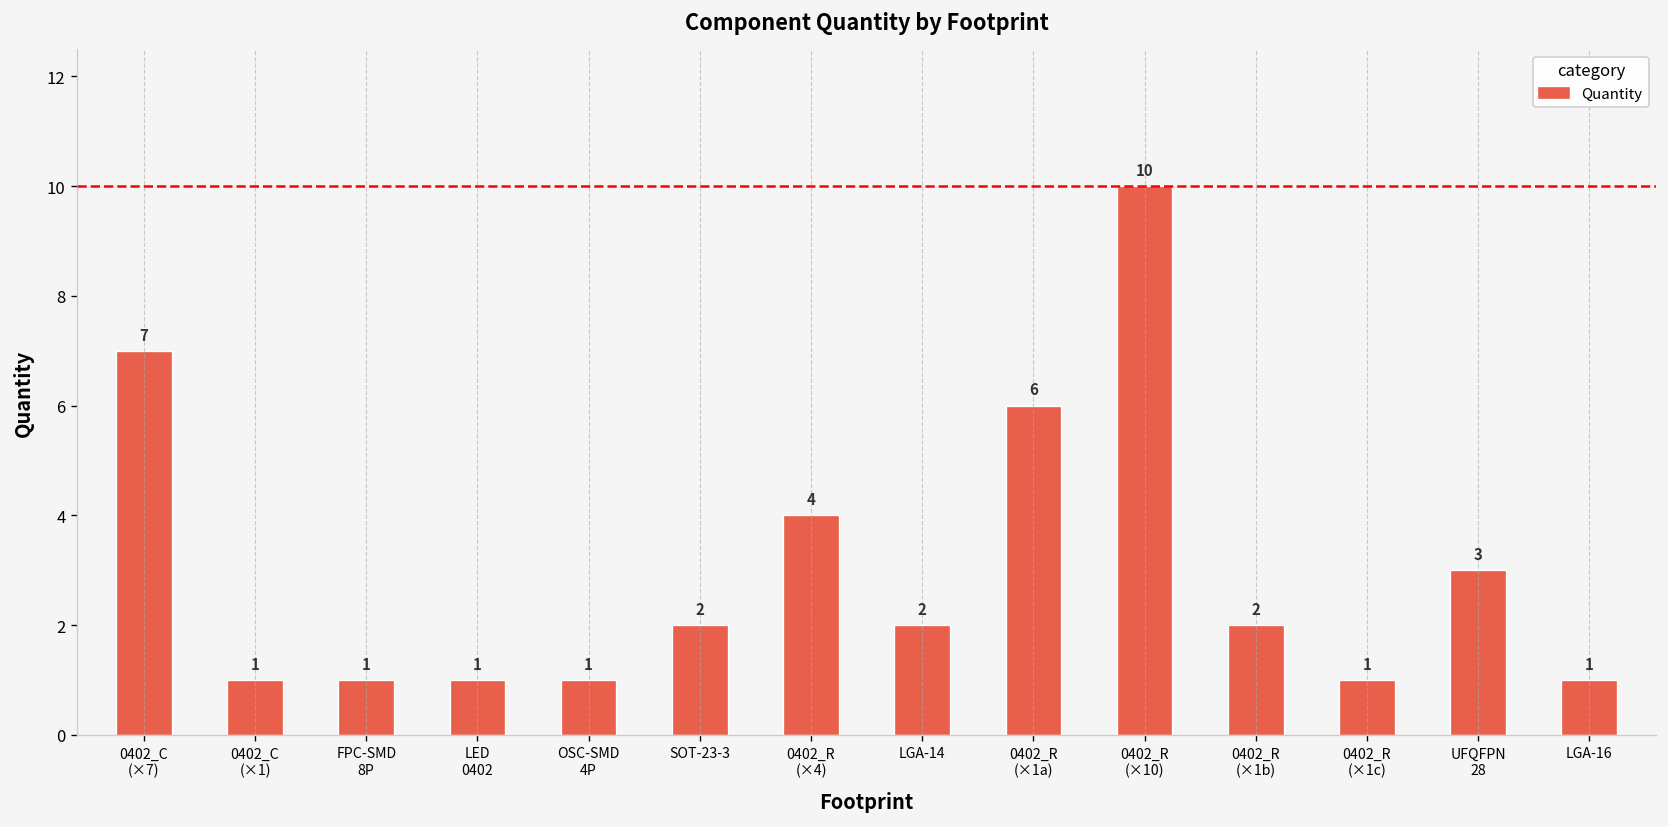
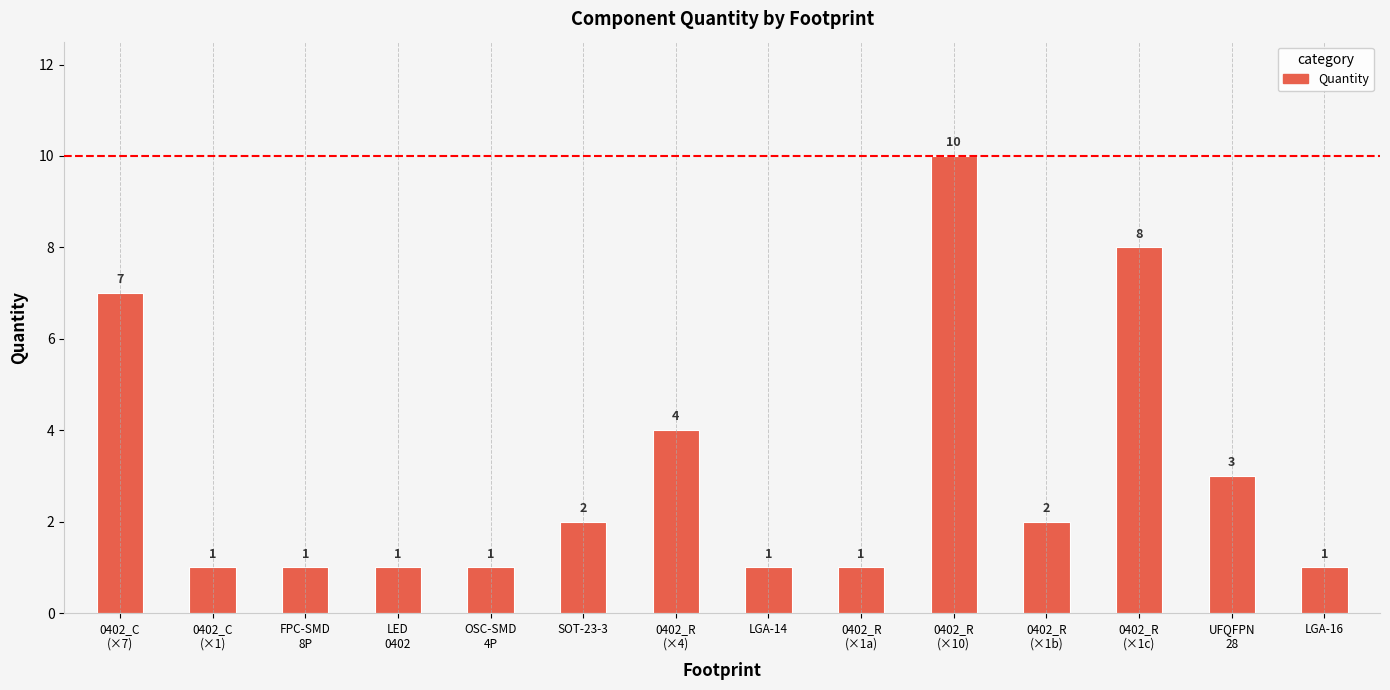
LGA-14: 2 -> 1
0402_R (×1a): 6 -> 1
0402_R (×1c): 1 -> 8
